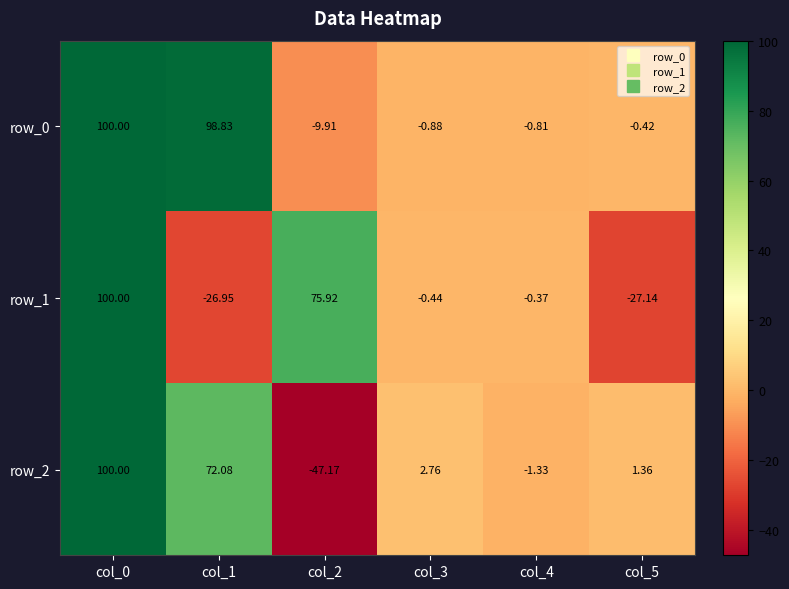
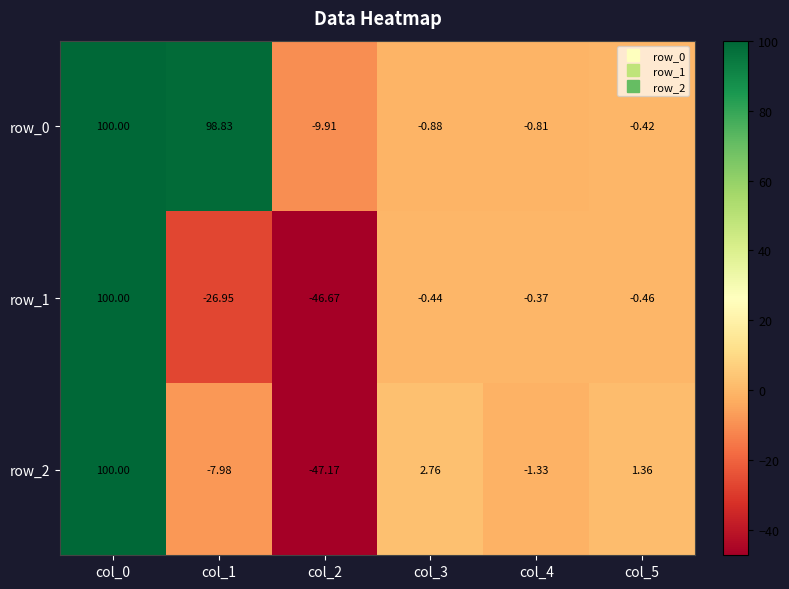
row_1, col_2: 75.92 -> -46.67
row_1, col_5: -27.14 -> -0.46
row_2, col_1: 72.08 -> -7.98
